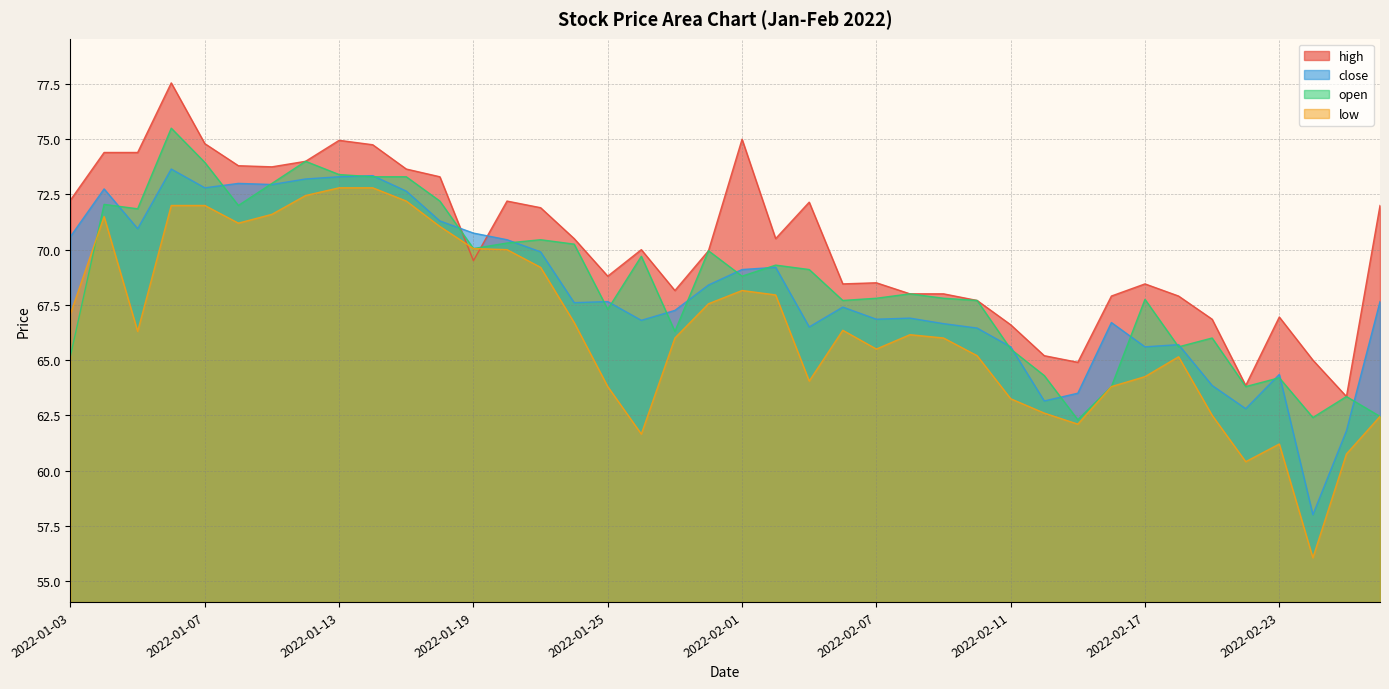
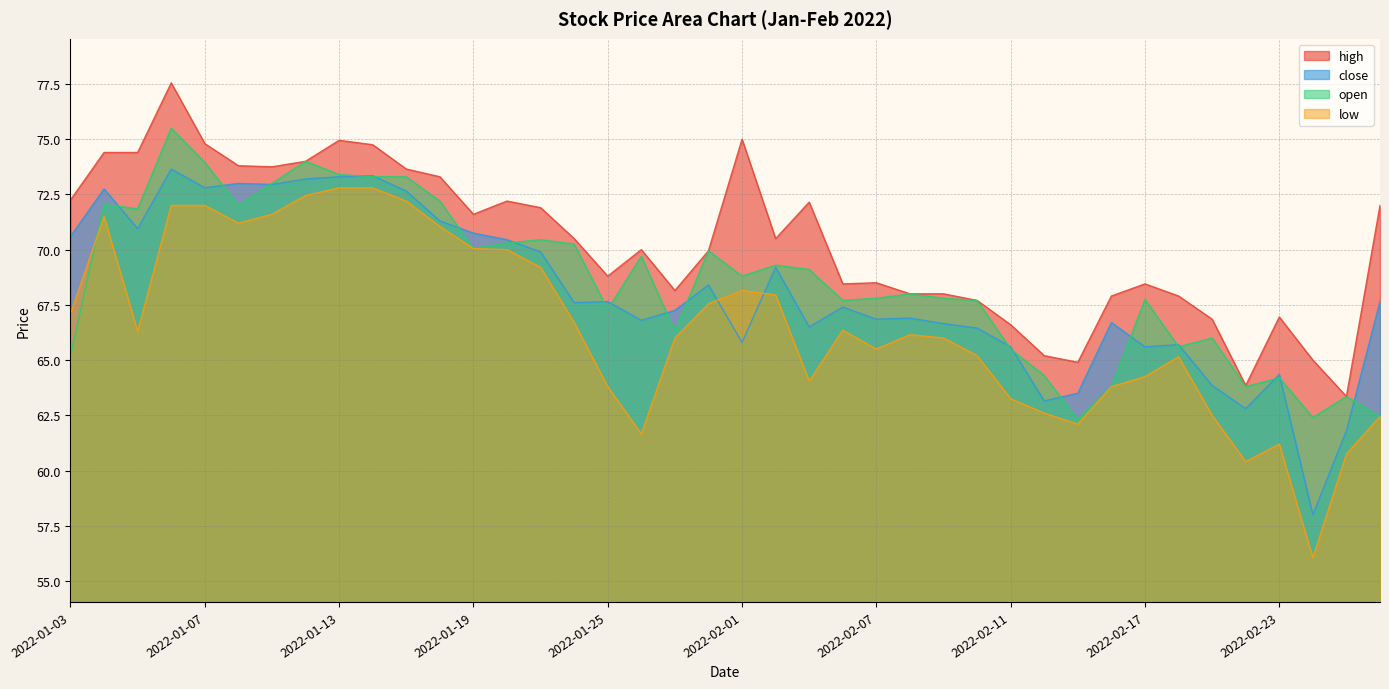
high, 2022-01-19: 69.5 -> 71.6
close, 2022-02-01: 69.1 -> 65.8
